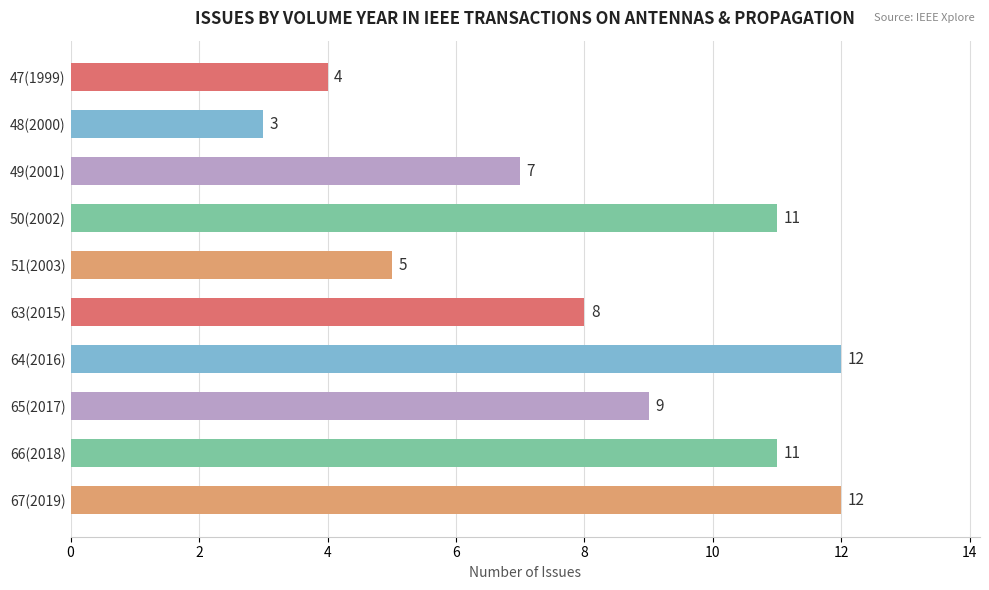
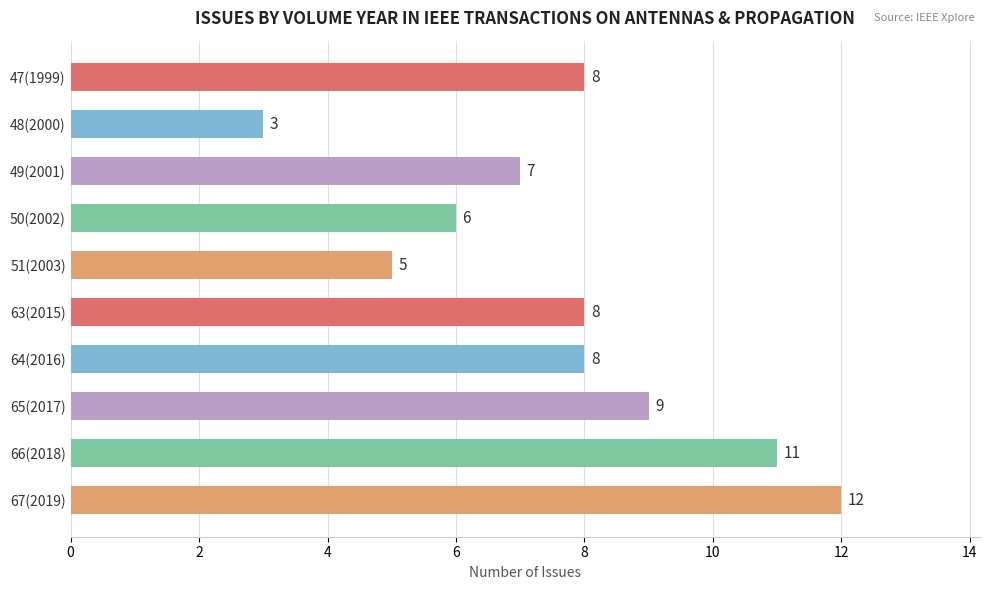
47(1999): 4 -> 8
50(2002): 11 -> 6
64(2016): 12 -> 8
